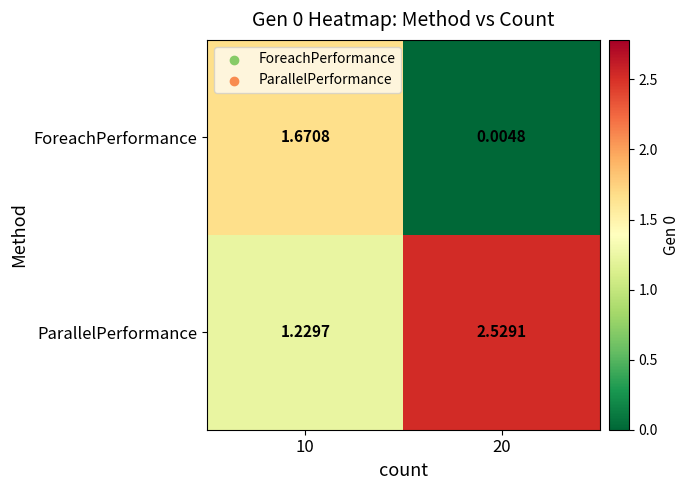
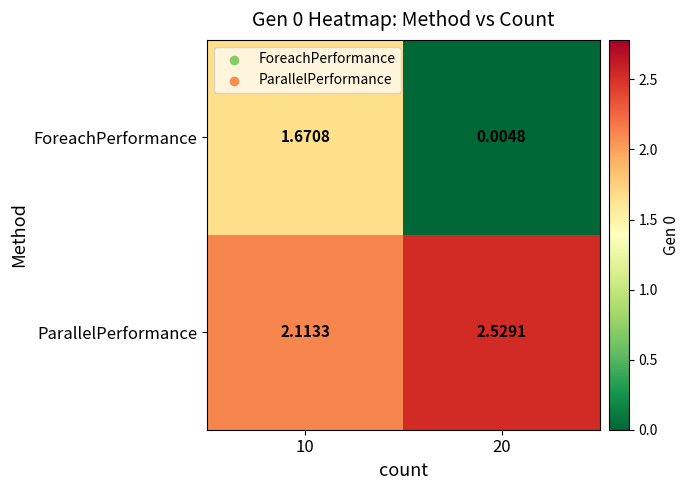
ParallelPerformance, 10: 1.2297 -> 2.1133
